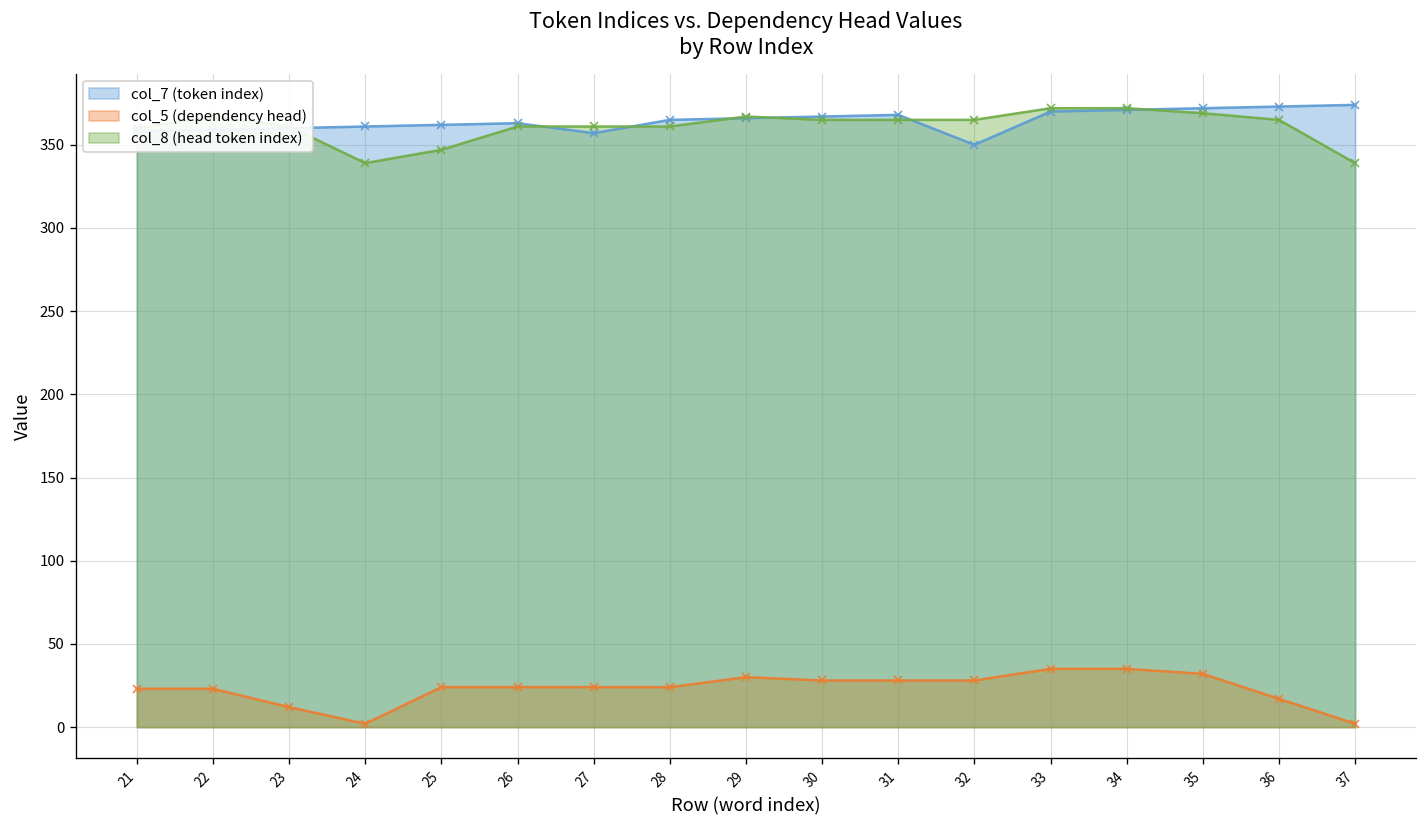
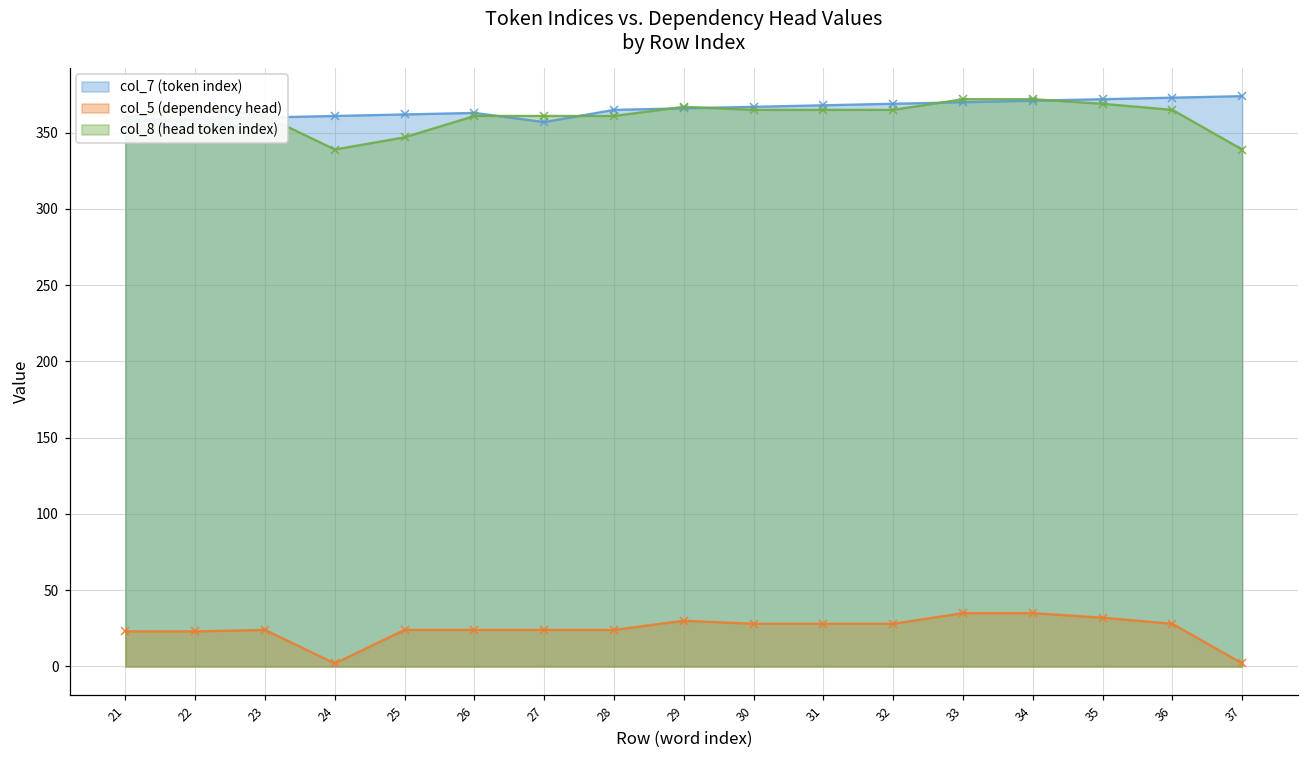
col_5 (dependency head), 23: 12 -> 24
col_7 (token index), 32: 350 -> 369
col_5 (dependency head), 36: 17 -> 28
